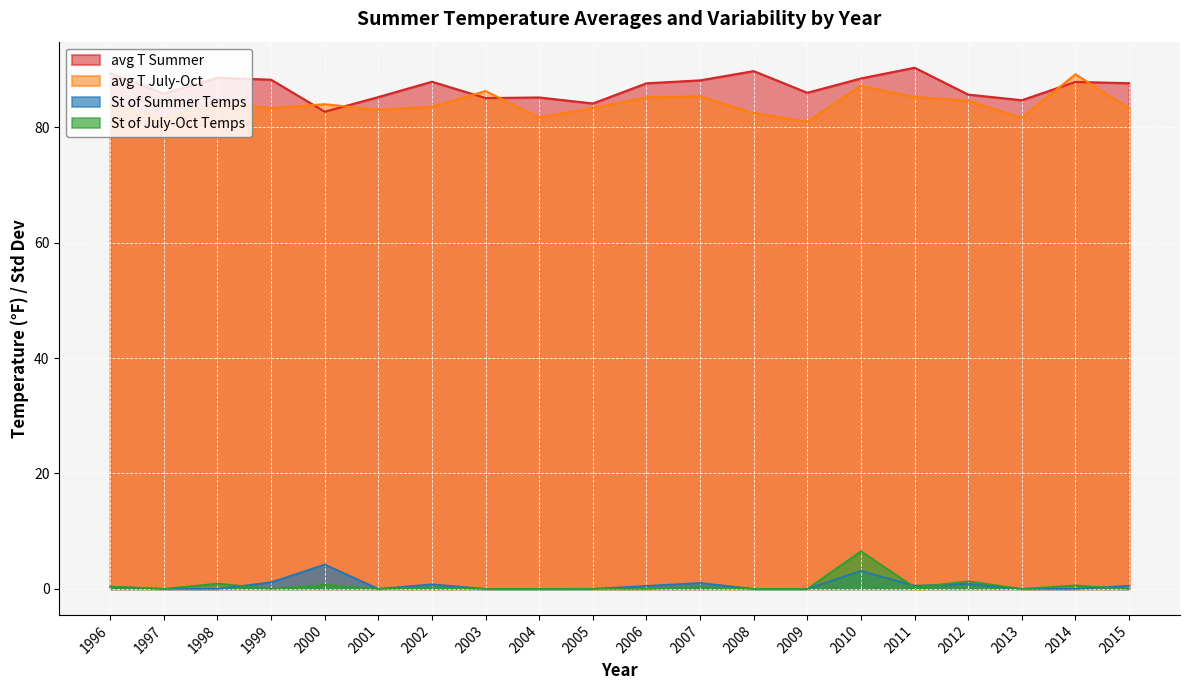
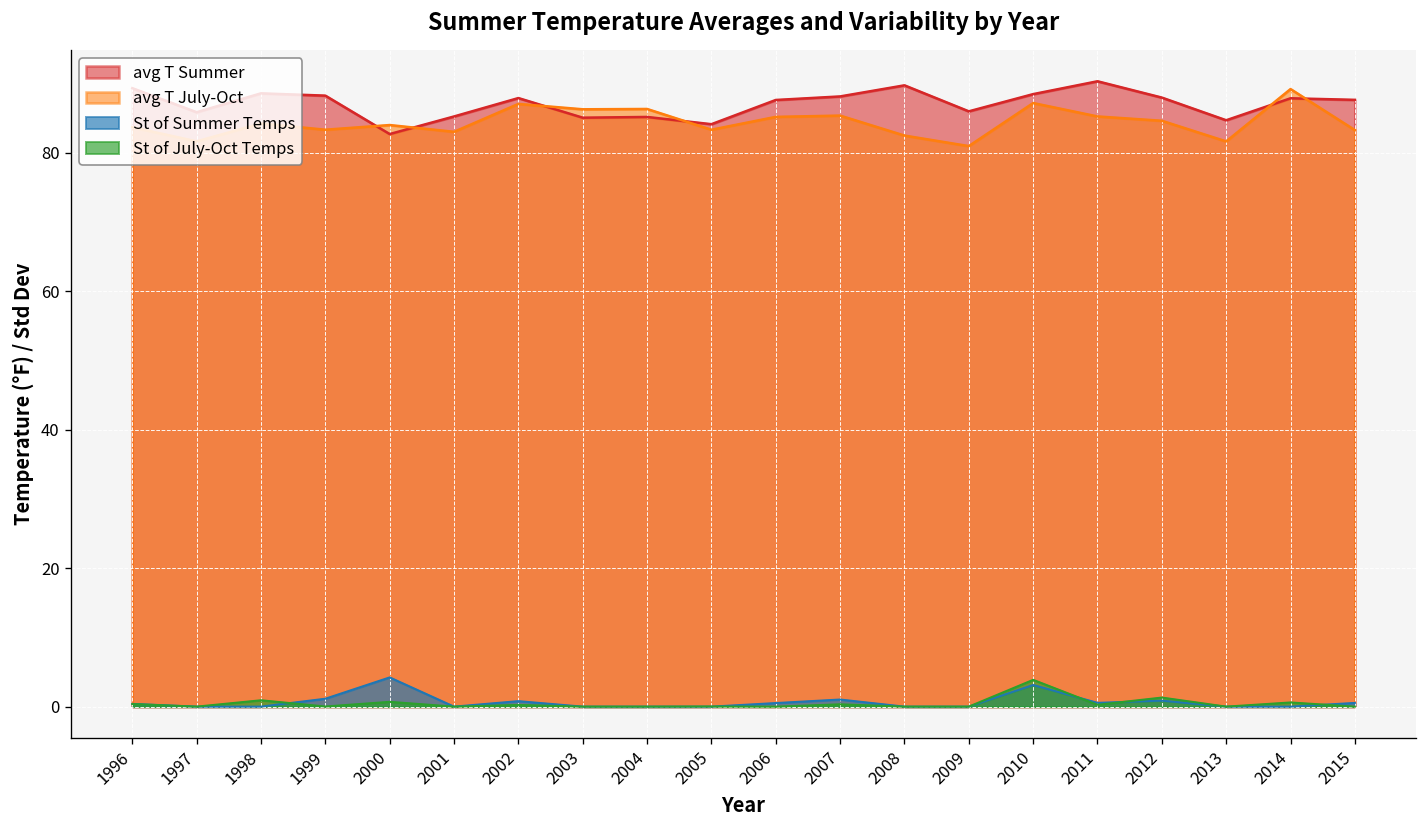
avg T July-Oct, 2002: 84 -> 87
avg T July-Oct, 2004: 82 -> 86
St of July-Oct Temps, 2010: 7 -> 4
avg T Summer, 2012: 86 -> 88
